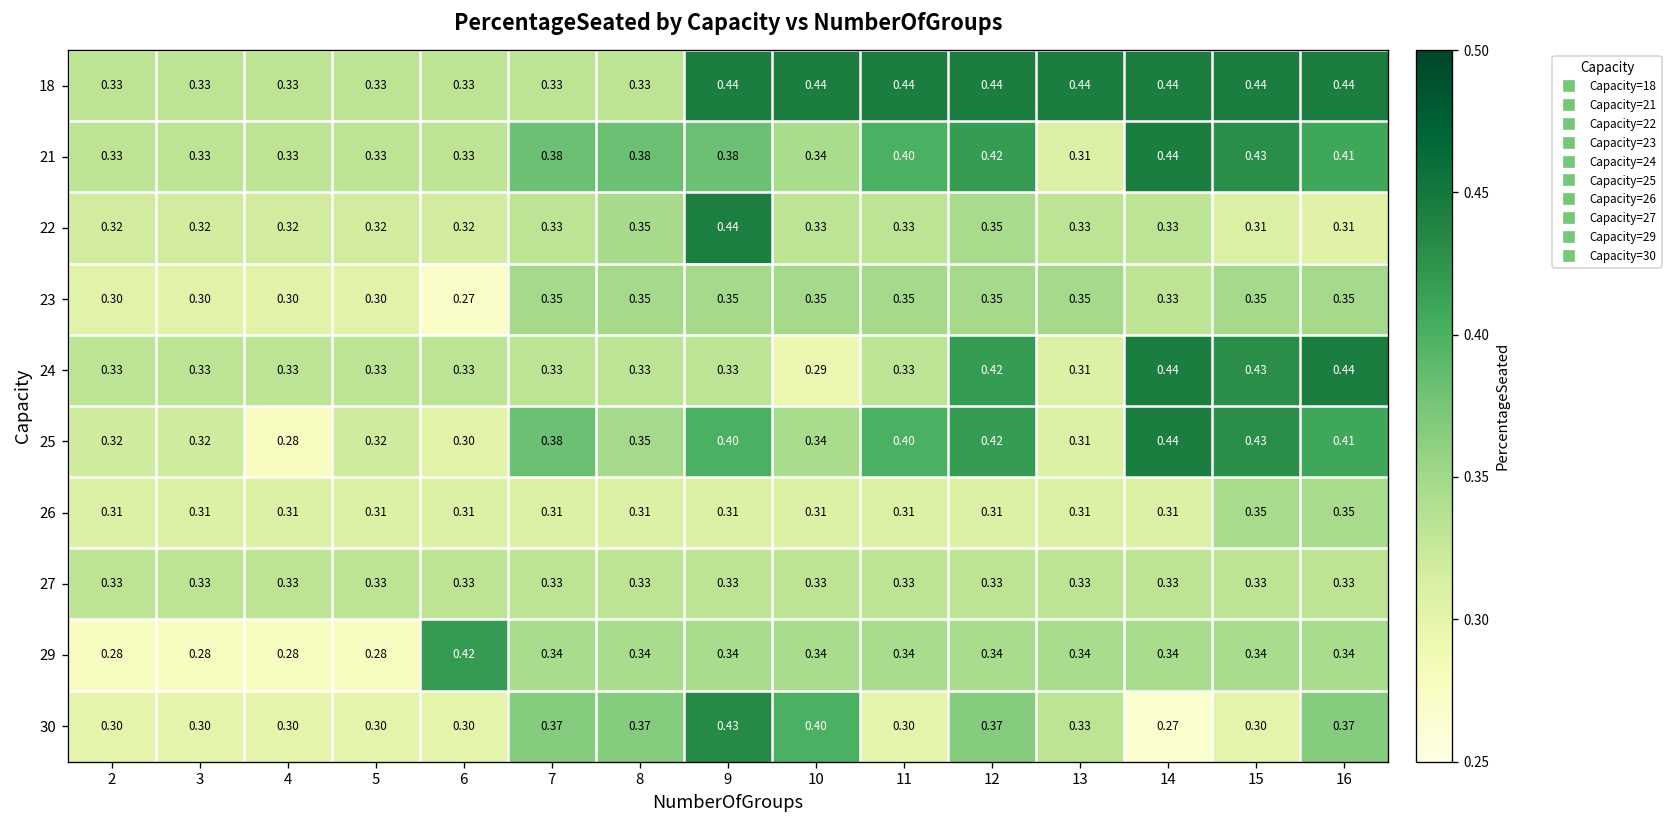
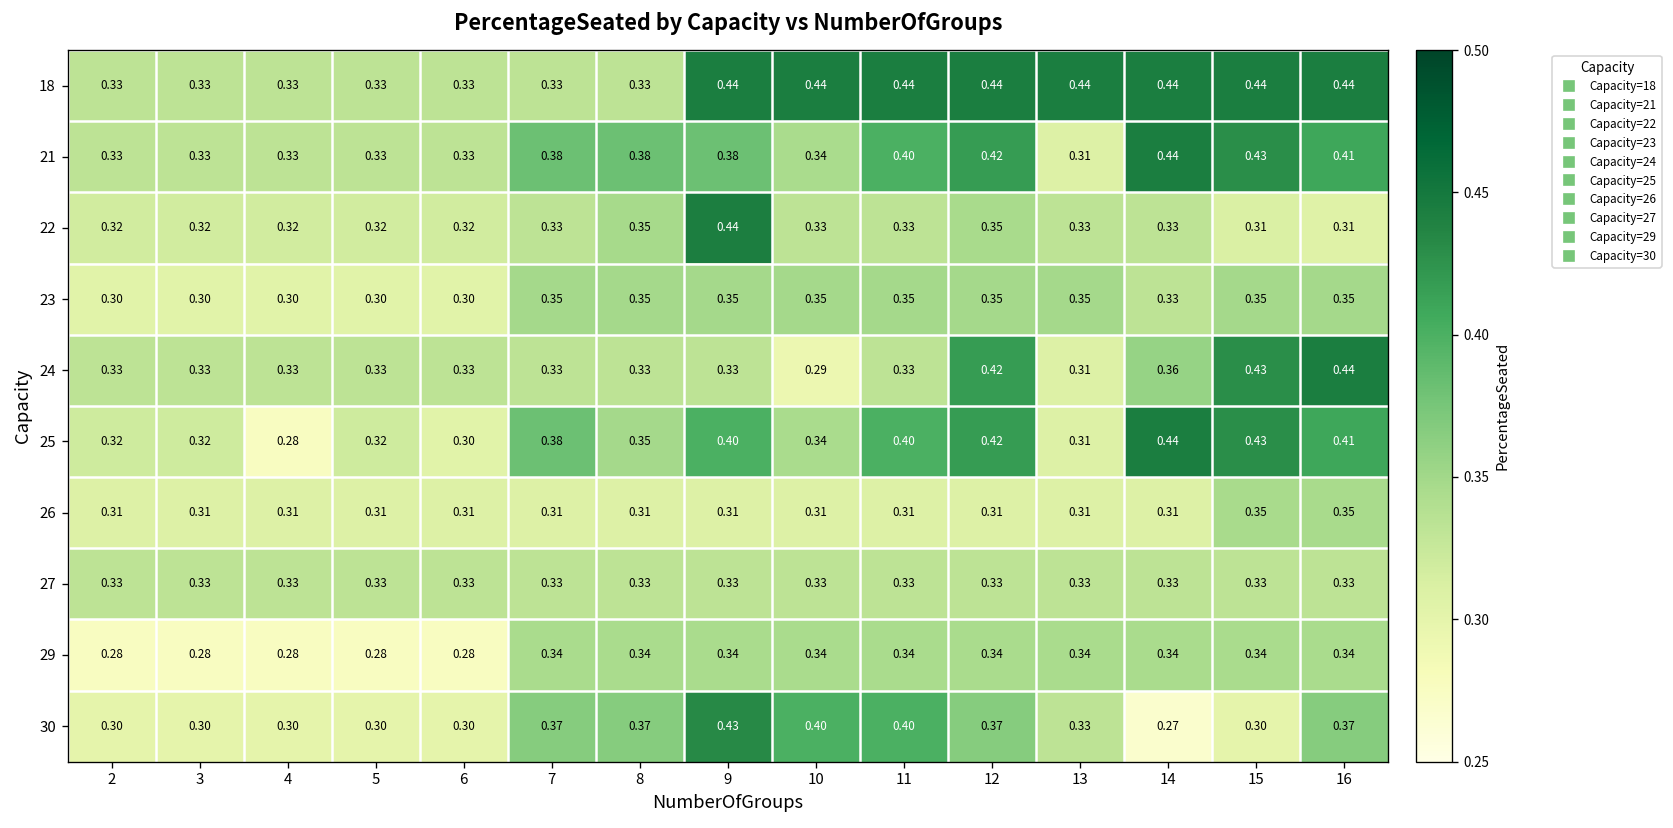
23, 6: 0.27 -> 0.30
24, 14: 0.44 -> 0.36
29, 6: 0.42 -> 0.28
30, 11: 0.30 -> 0.40
